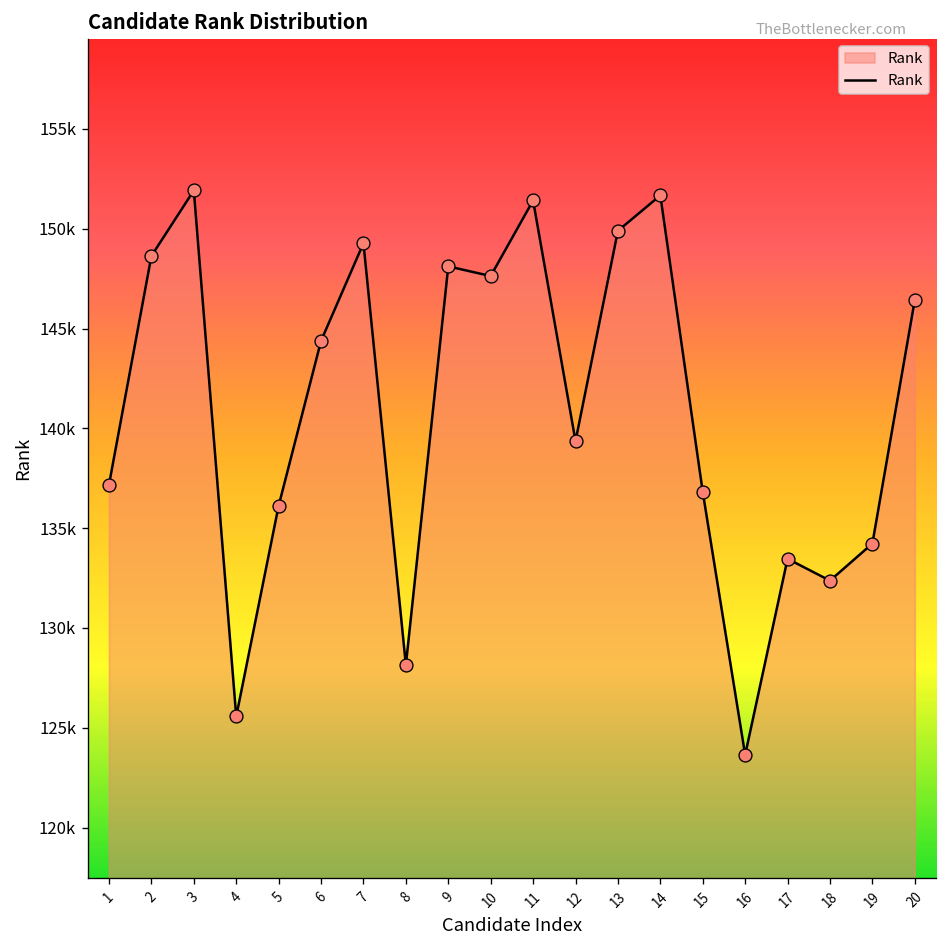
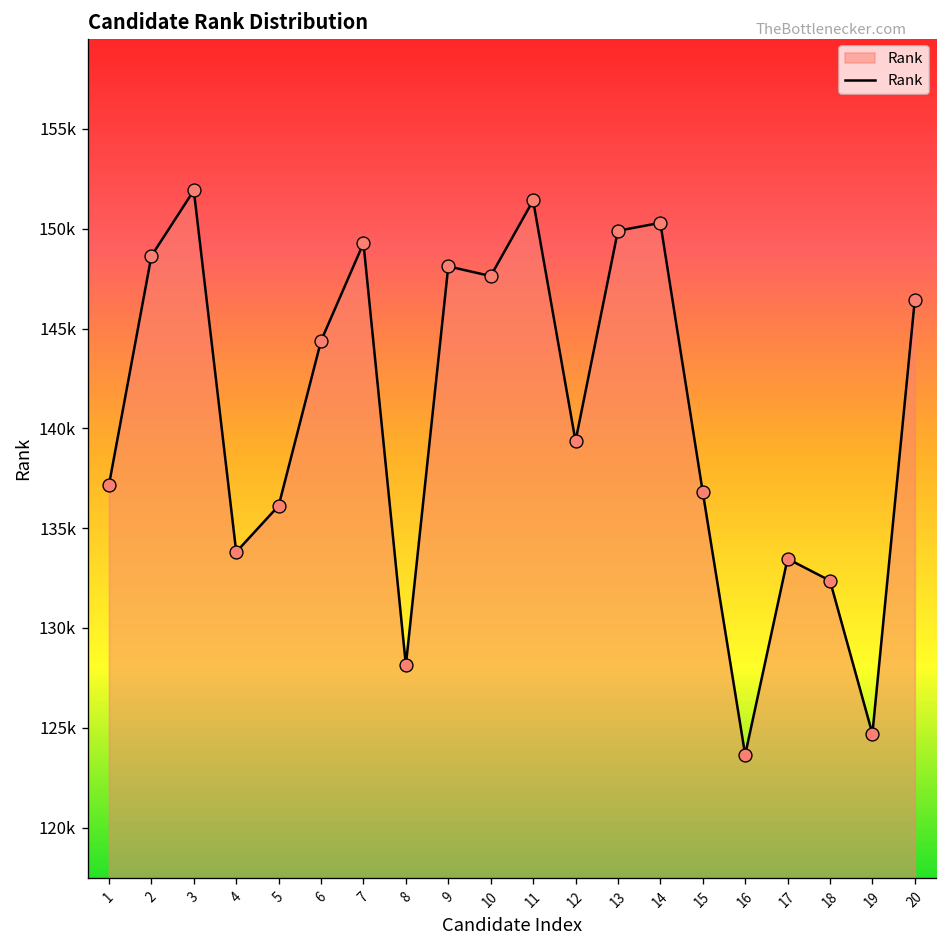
4: 125600 -> 133800
14: 151700 -> 150300
19: 134200 -> 124700
